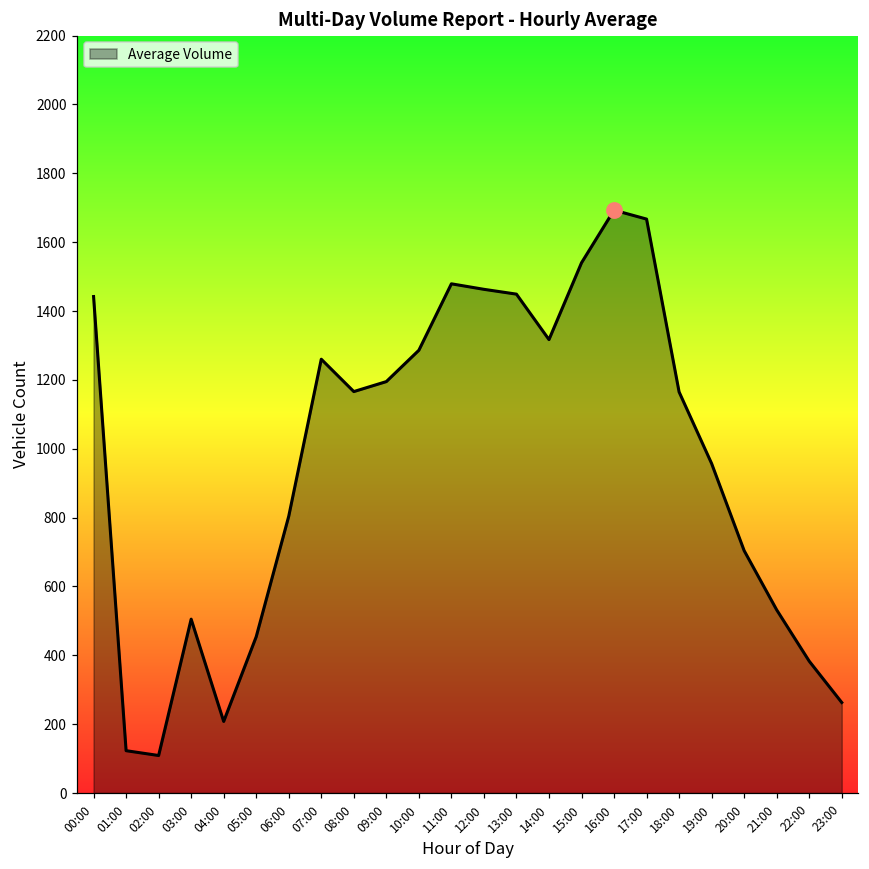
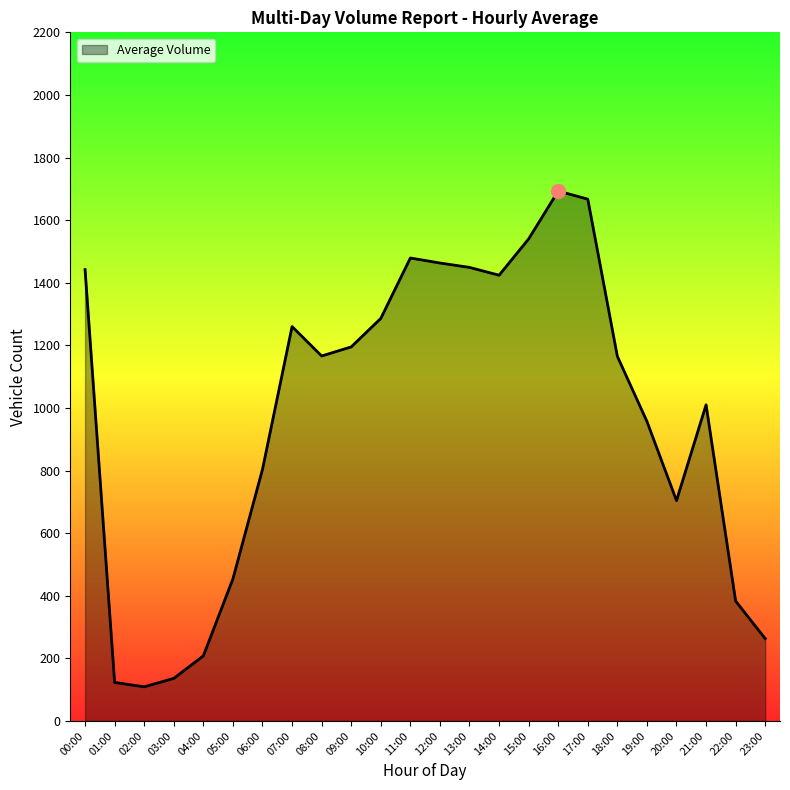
Average Volume, 03:00: 510 -> 140
Average Volume, 14:00: 1320 -> 1420
Average Volume, 21:00: 530 -> 1010
